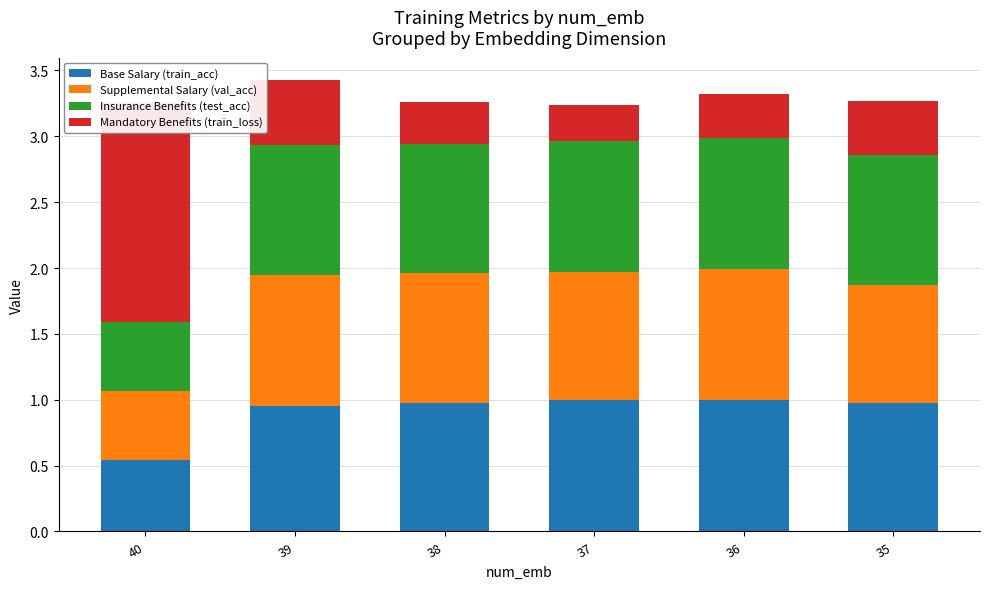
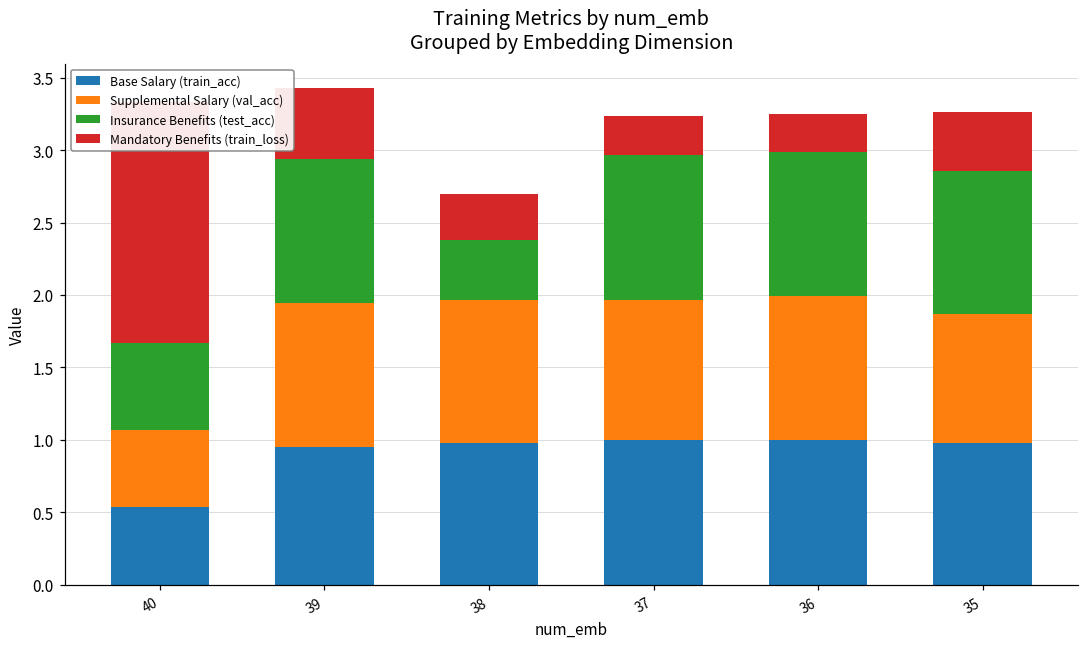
Insurance Benefits (test_acc), 40: 0.53 -> 0.61
Insurance Benefits (test_acc), 38: 0.98 -> 0.41
Mandatory Benefits (train_loss), 36: 0.33 -> 0.27
